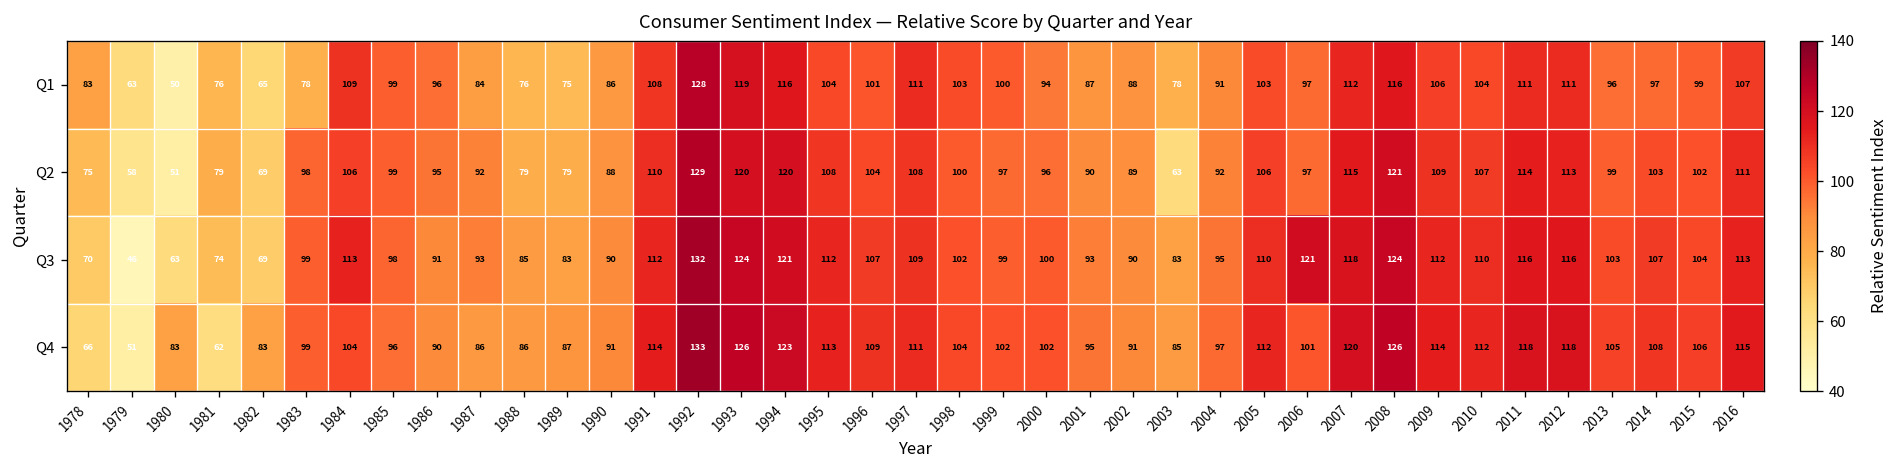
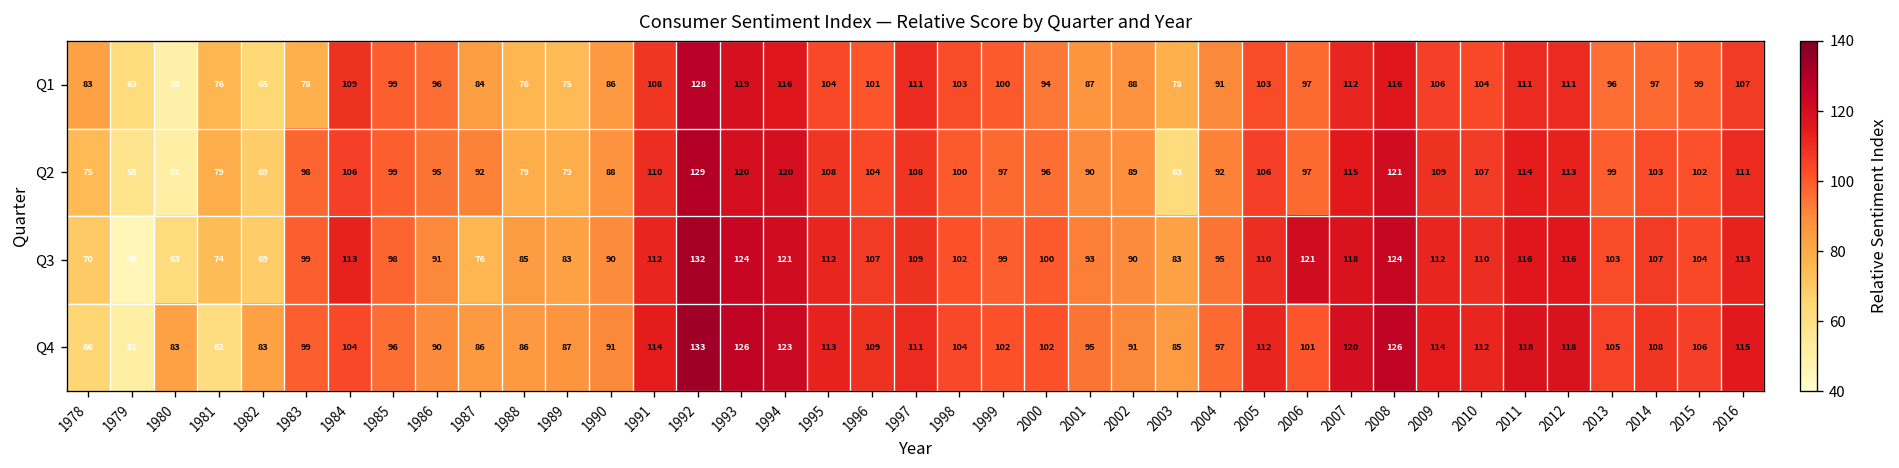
Q3, 1987: 93 -> 76
